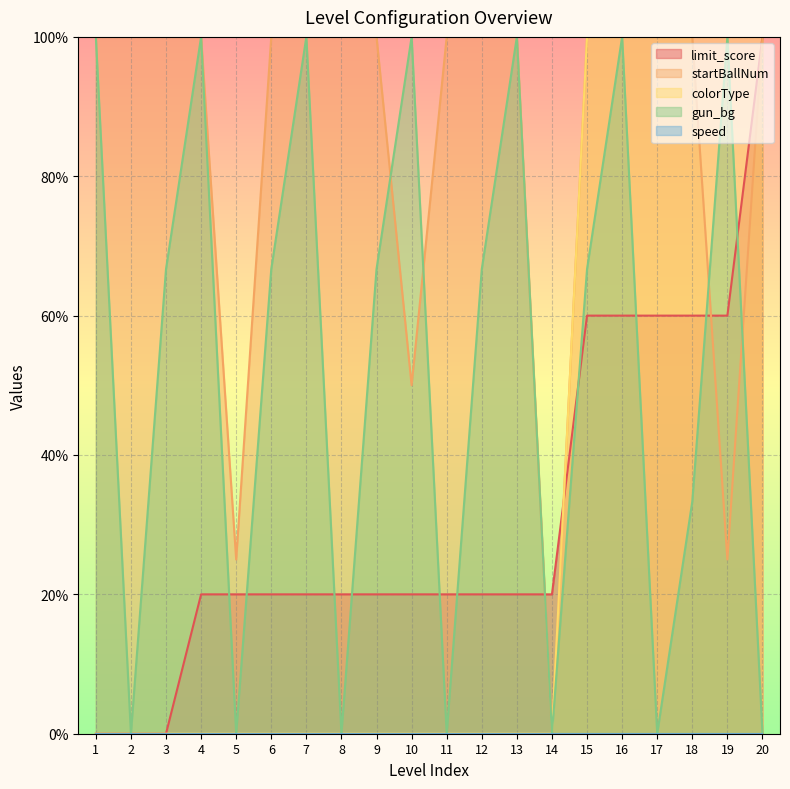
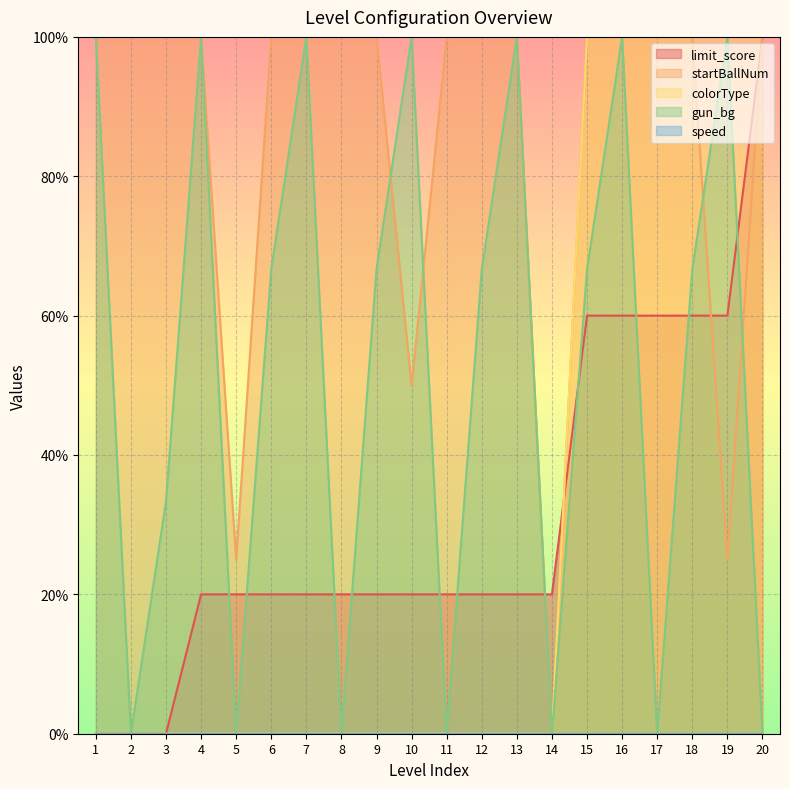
gun_bg, 3: 67% -> 33%
gun_bg, 18: 33% -> 67%
